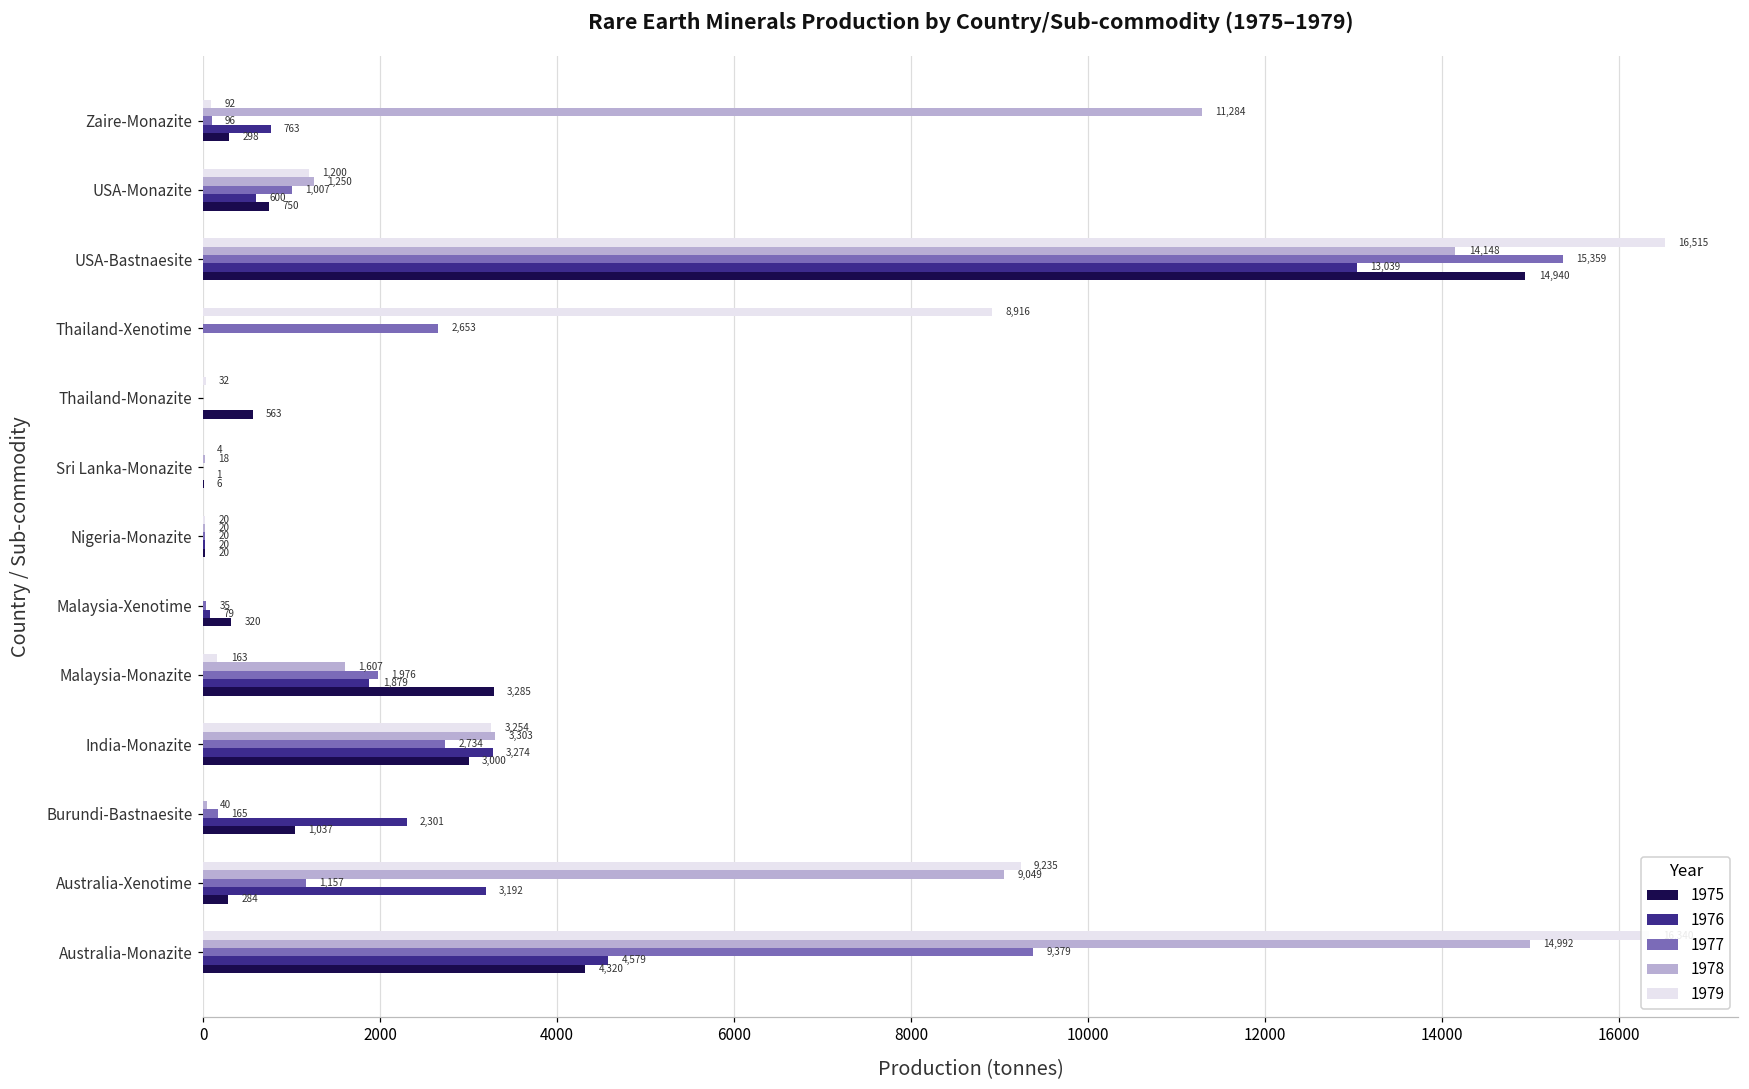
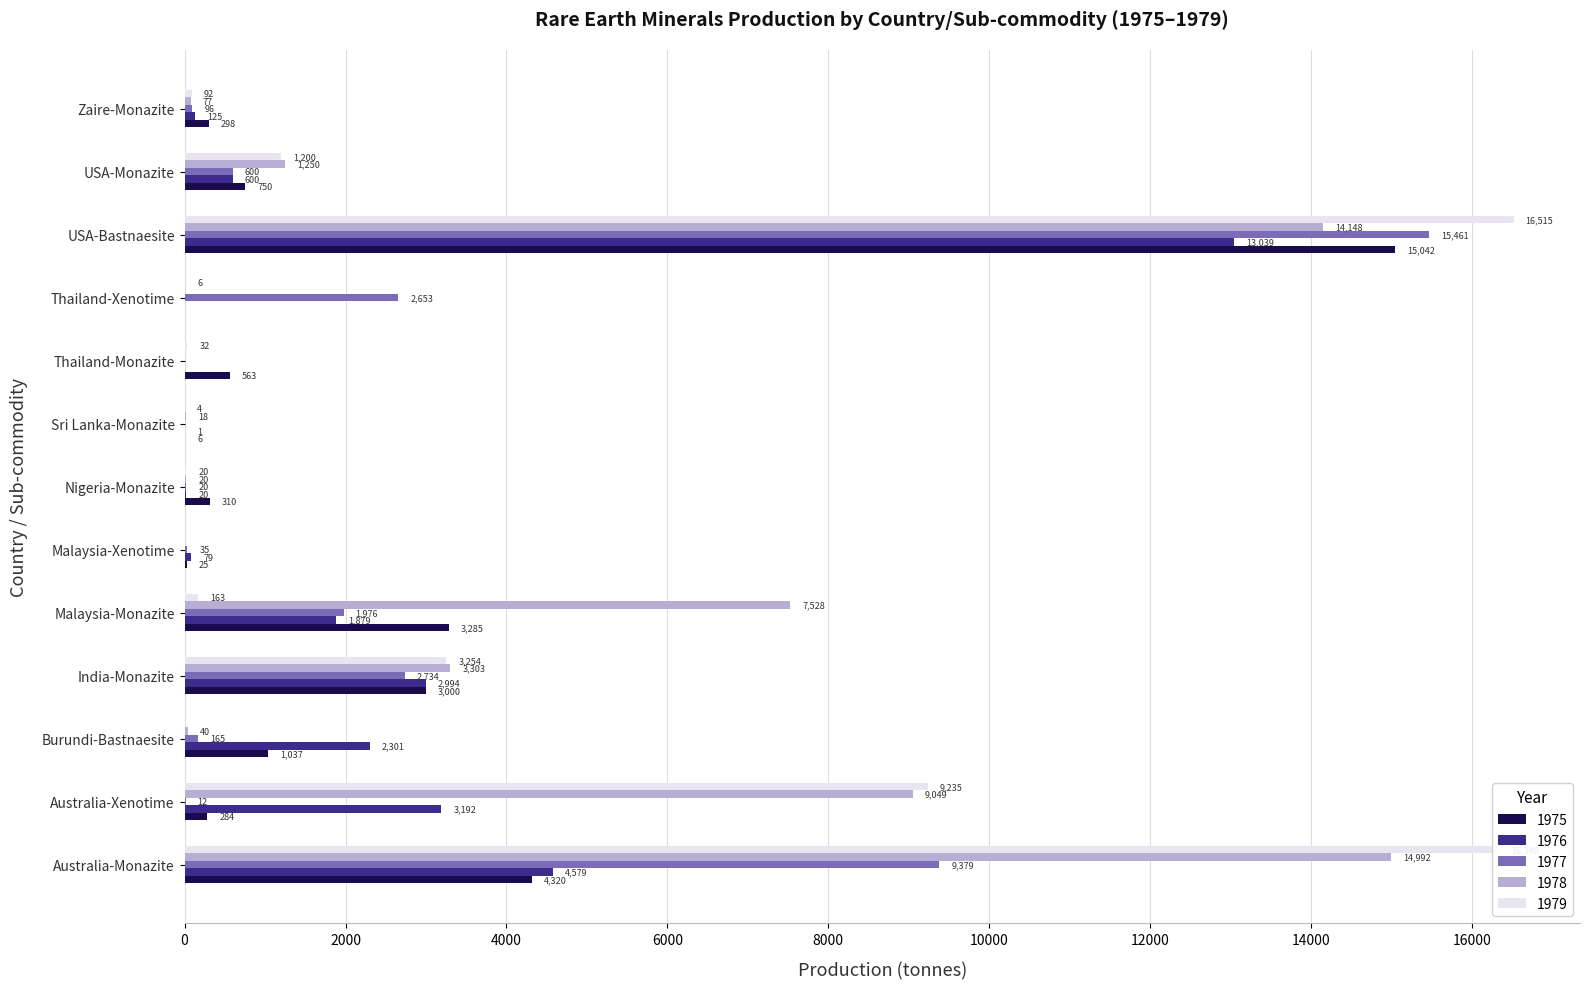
1978, Zaire-Monazite: 11,284 -> 77
1976, Zaire-Monazite: 763 -> 125
1977, USA-Monazite: 1,007 -> 600
1977, USA-Bastnaesite: 15,359 -> 15,461
1975, USA-Bastnaesite: 14,940 -> 15,042
1979, Thailand-Xenotime: 8,916 -> 6
1975, Nigeria-Monazite: 20 -> 310
1975, Malaysia-Xenotime: 320 -> 25
1978, Malaysia-Monazite: 1,607 -> 7,528
1976, India-Monazite: 3,274 -> 2,994
1977, Australia-Xenotime: 1,157 -> 12
